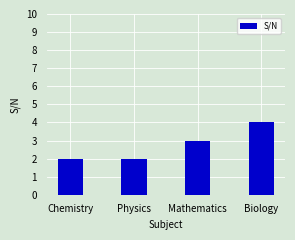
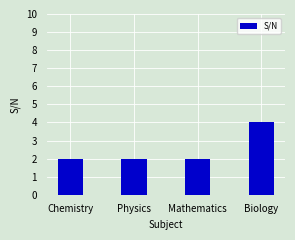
Mathematics: 3 -> 2
